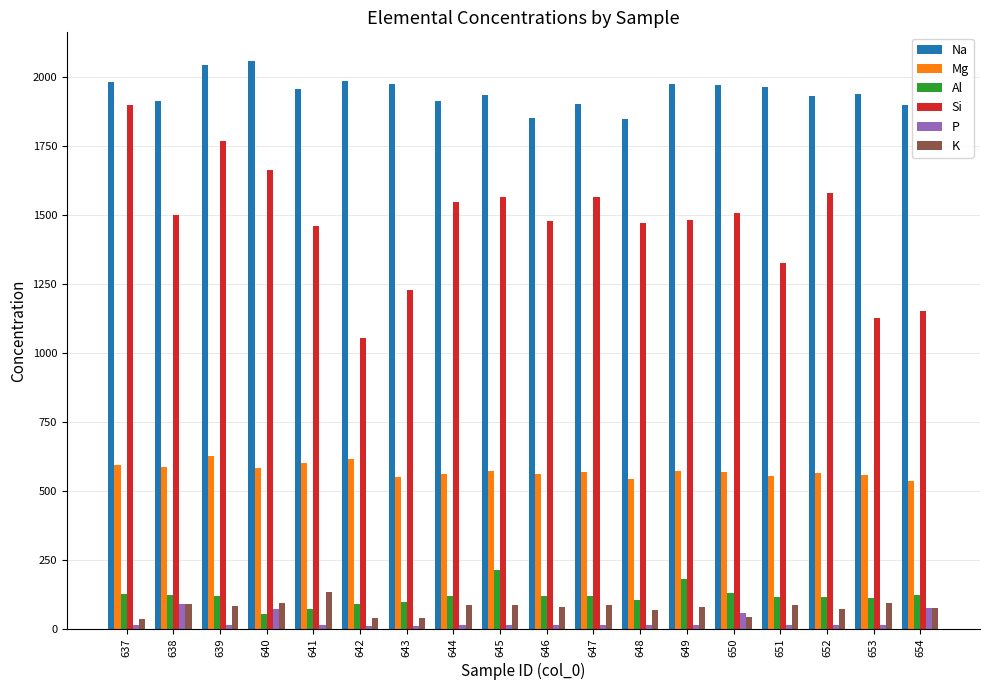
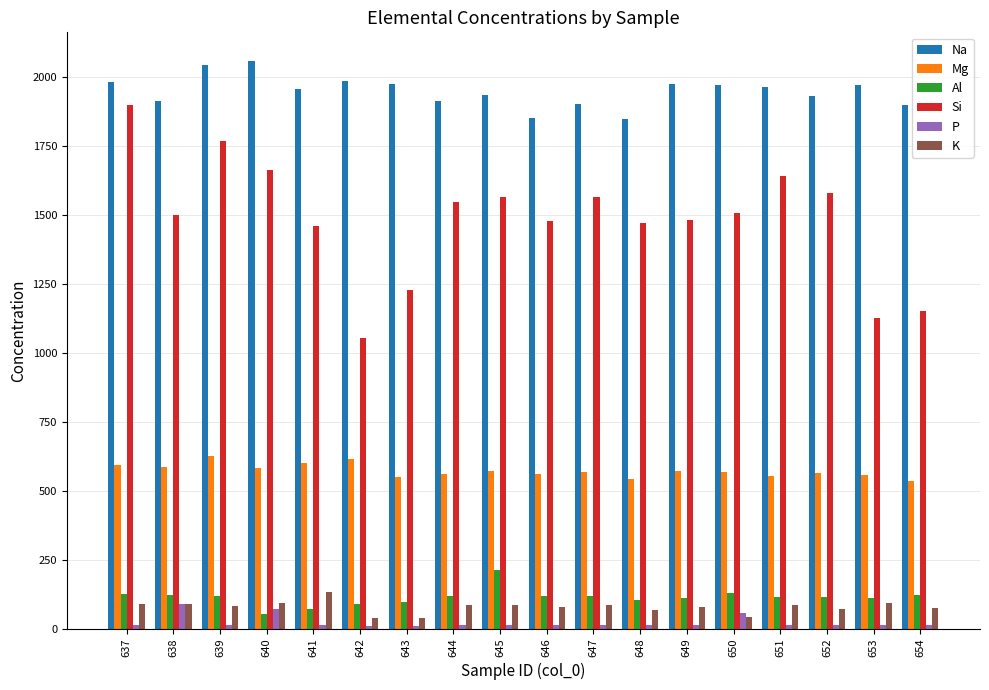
K, 637: 40 -> 90
Al, 649: 180 -> 110
Si, 651: 1330 -> 1640
Na, 653: 1940 -> 1970
P, 654: 70 -> 10
